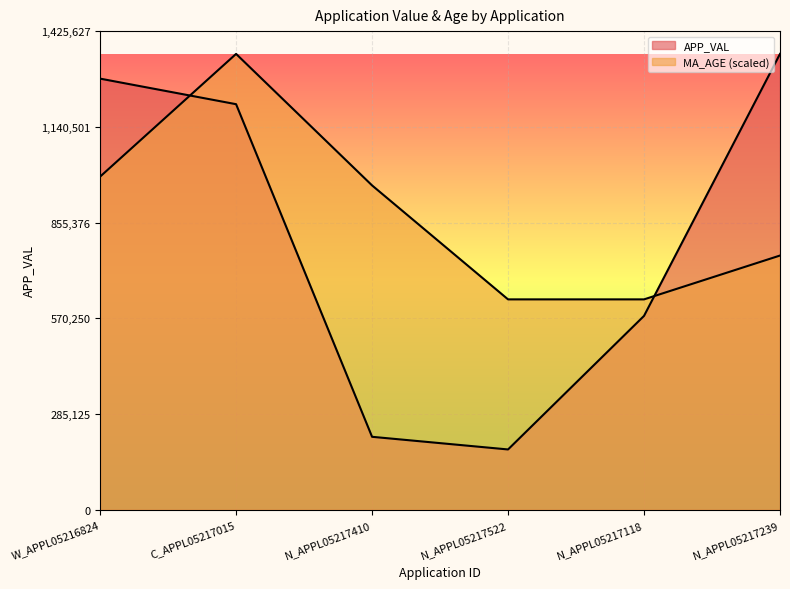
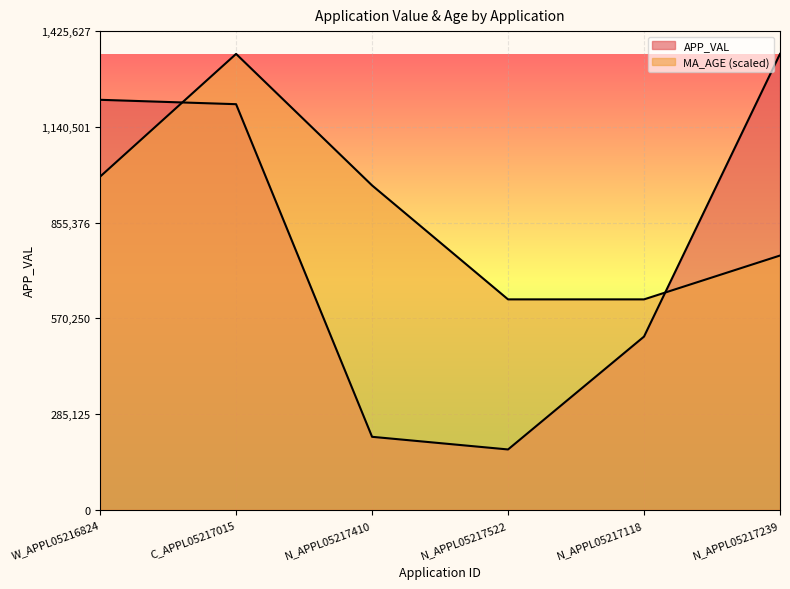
APP_VAL, W_APPL05216824: 1,280,000 -> 1,220,000
APP_VAL, N_APPL05217118: 580,000 -> 520,000
